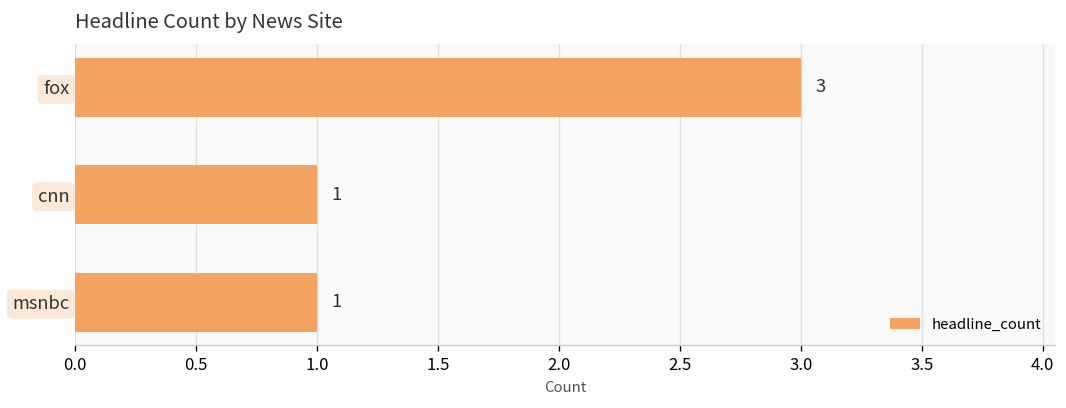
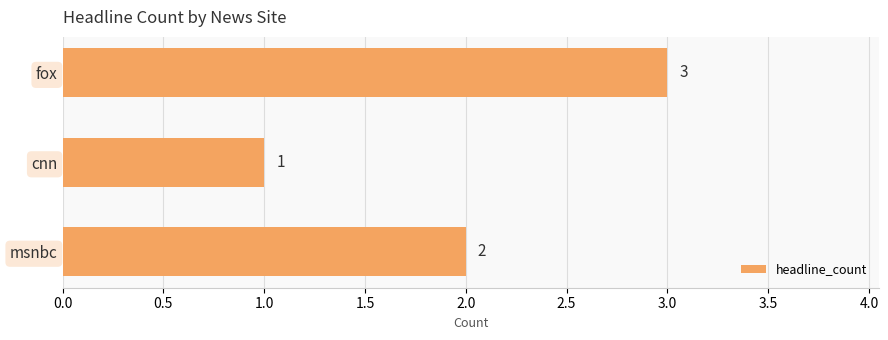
msnbc: 1 -> 2
